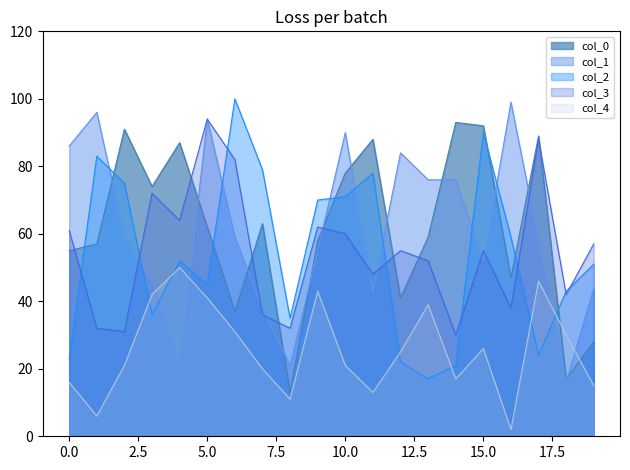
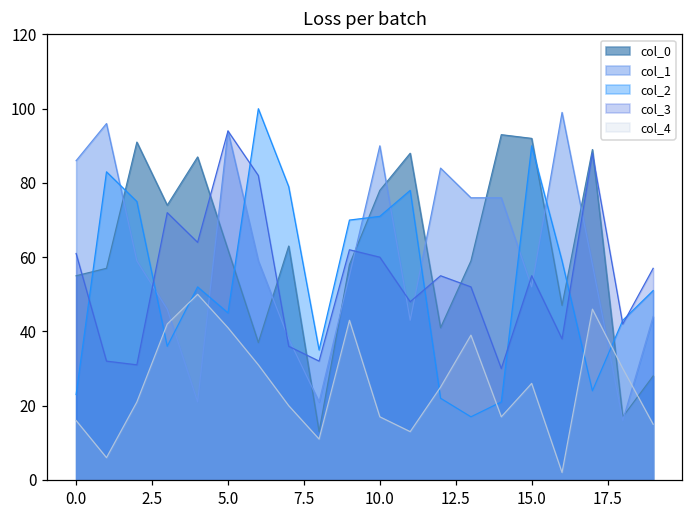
col_4, 10.0: 21 -> 17
